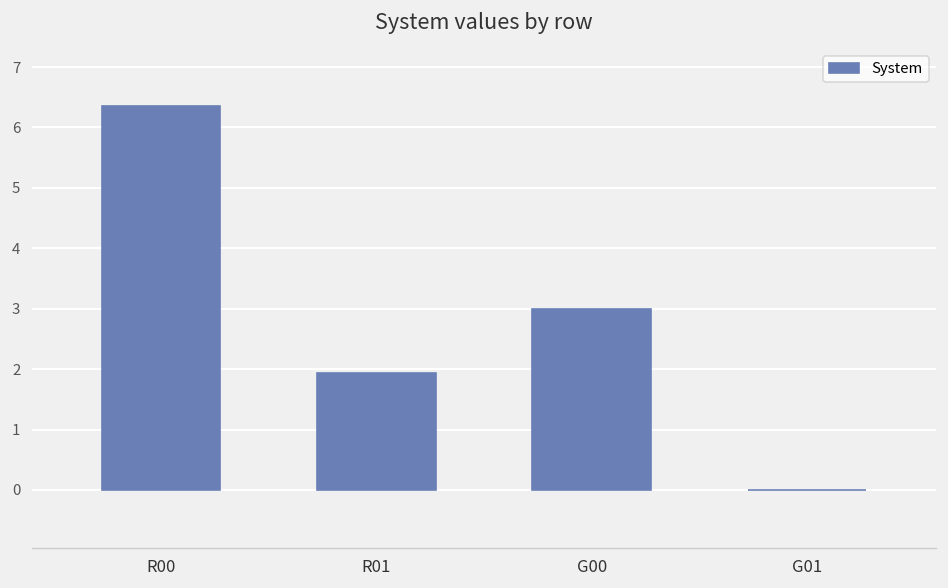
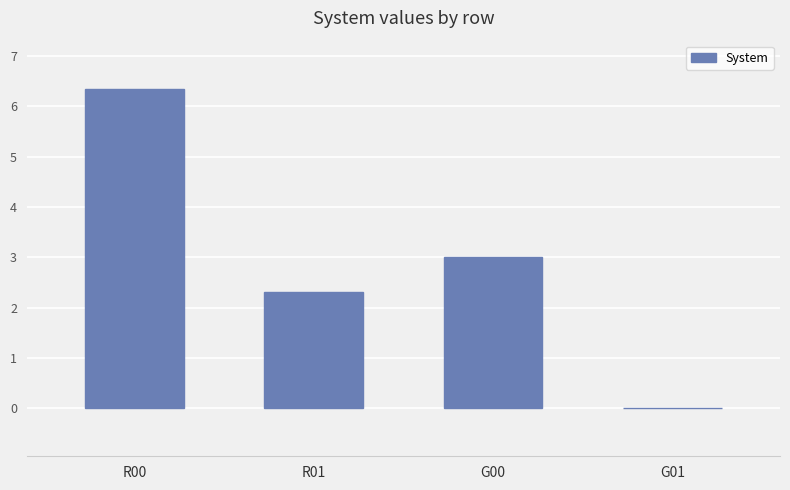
R01: 1.9 -> 2.3
